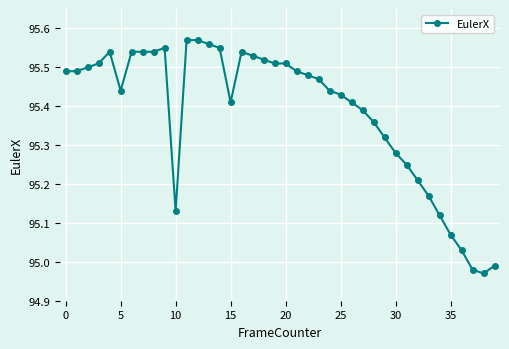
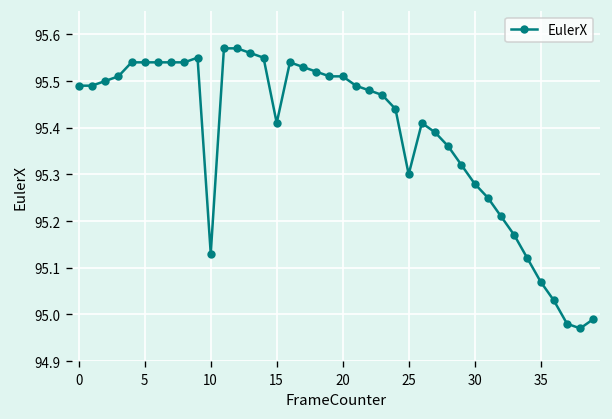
5: 95.44 -> 95.54
25: 95.43 -> 95.30
